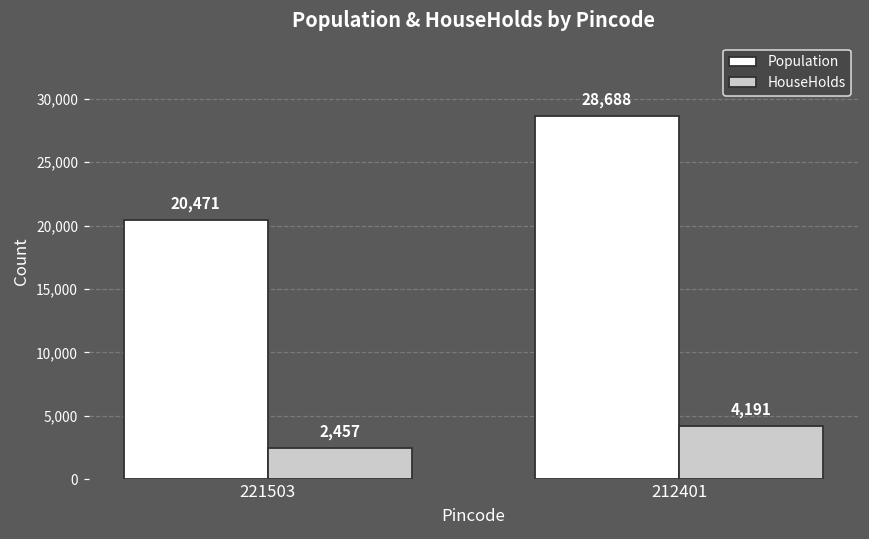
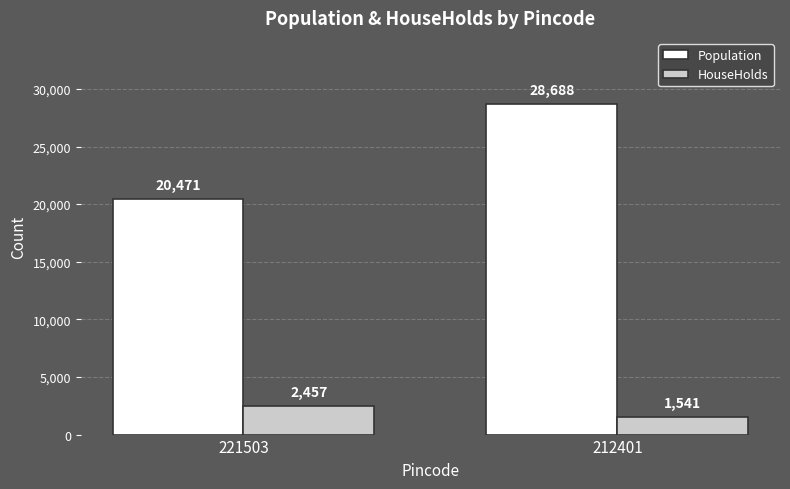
HouseHolds, 212401: 4,191 -> 1,541
